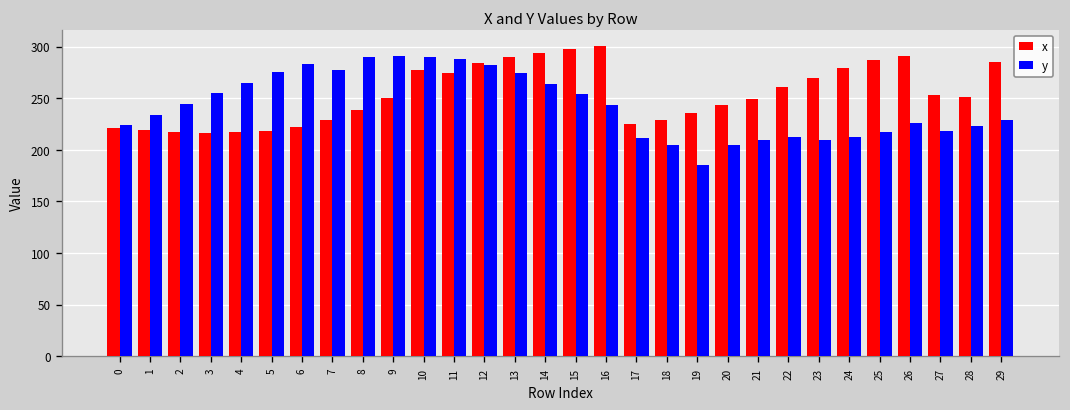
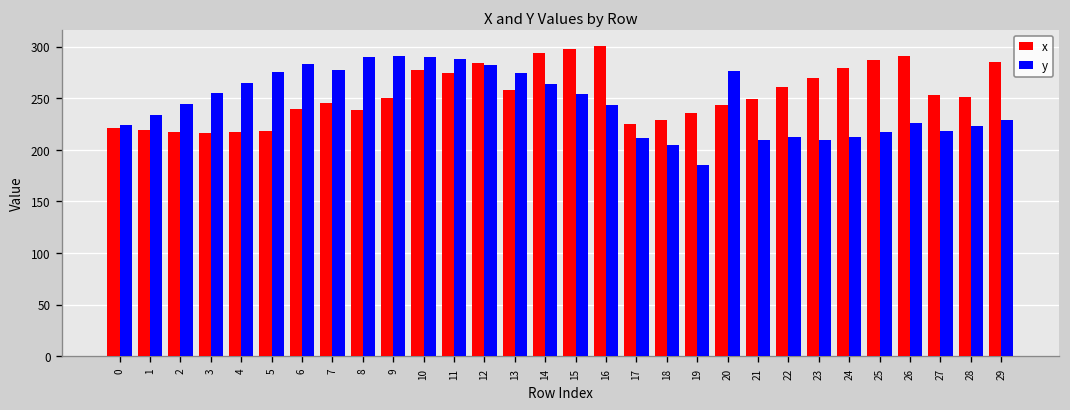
x, 6: 220 -> 240
x, 7: 230 -> 250
x, 13: 290 -> 260
y, 20: 210 -> 280
